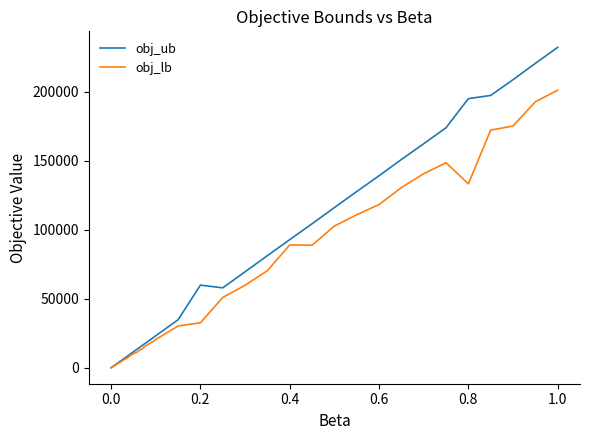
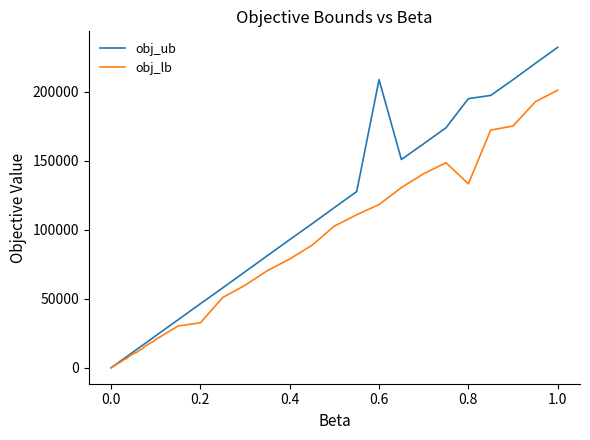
obj_ub, 0.2: 60000 -> 47000
obj_lb, 0.4: 89000 -> 79000
obj_ub, 0.6: 139000 -> 209000
